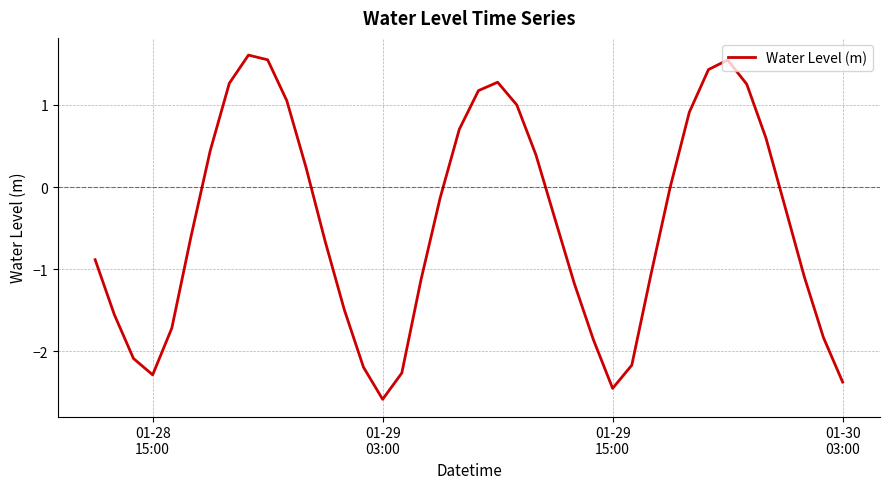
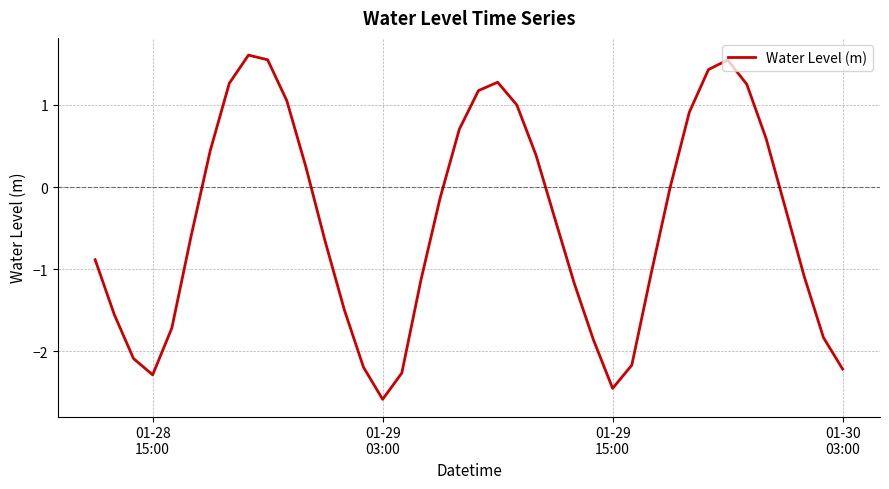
01-30 03:00: -2.4 -> -2.2
